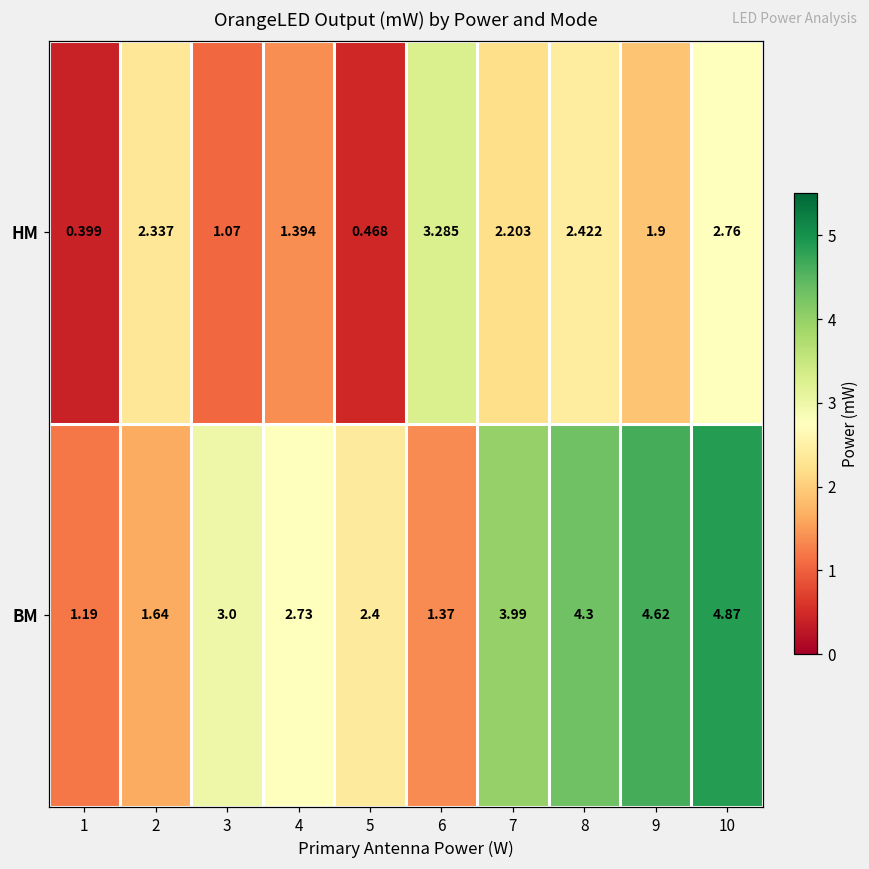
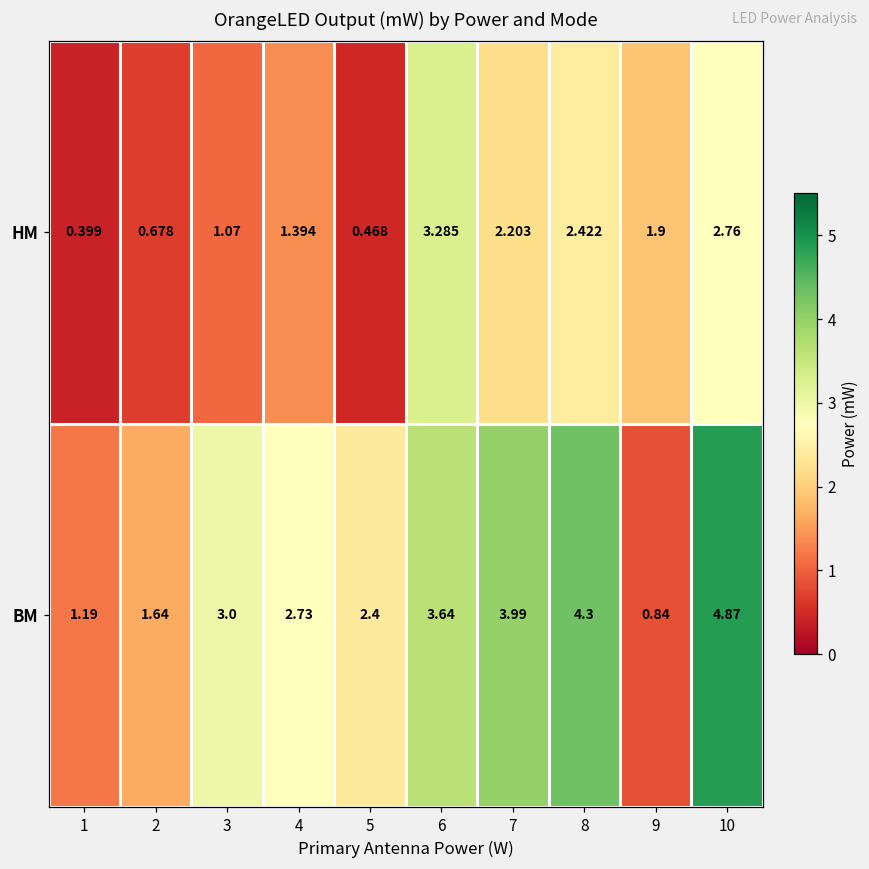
HM, 2: 2.337 -> 0.678
BM, 6: 1.37 -> 3.64
BM, 9: 4.62 -> 0.84
